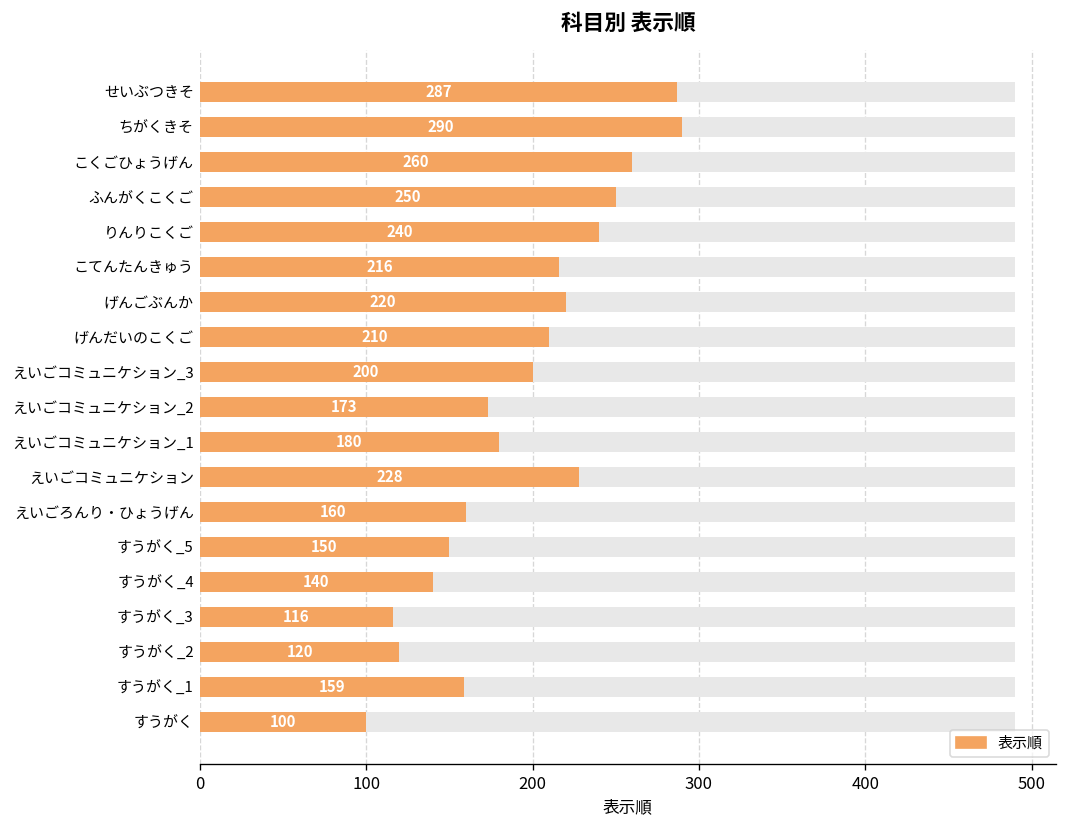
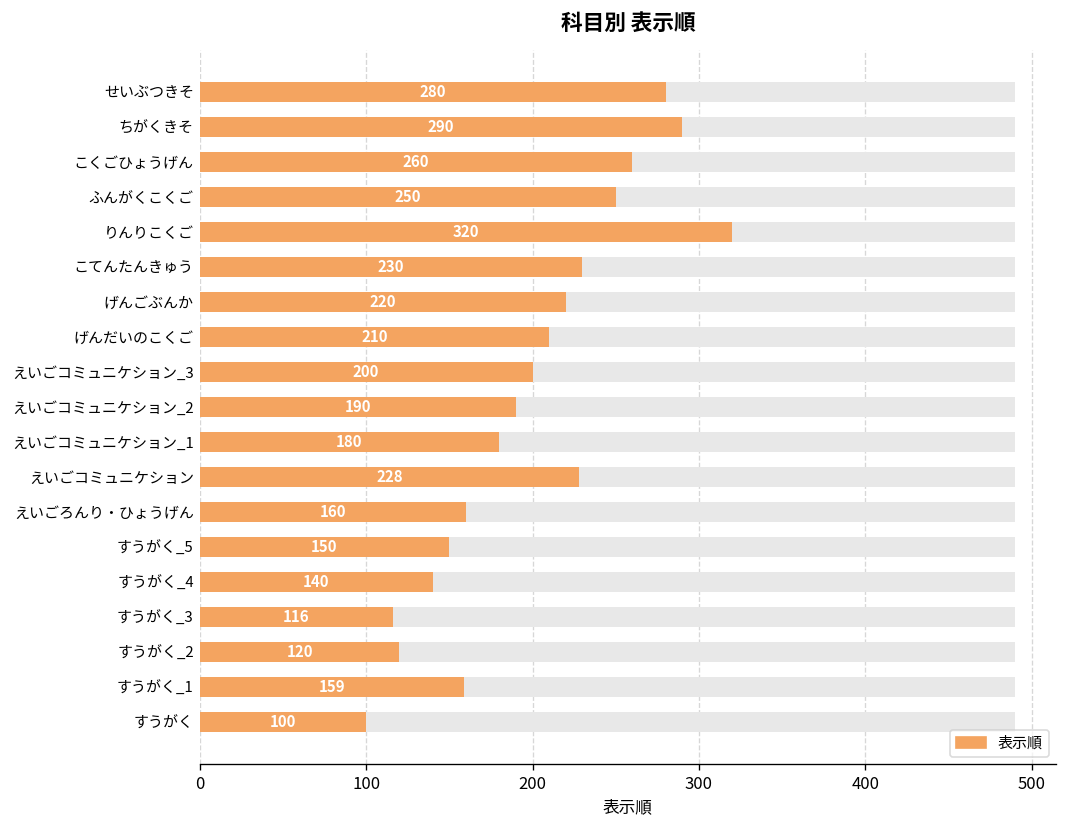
表示順, せいぶつきそ: 287 -> 280
表示順, りんりこくご: 240 -> 320
表示順, こてんたんきゅう: 216 -> 230
表示順, えいごコミュニケション_2: 173 -> 190
